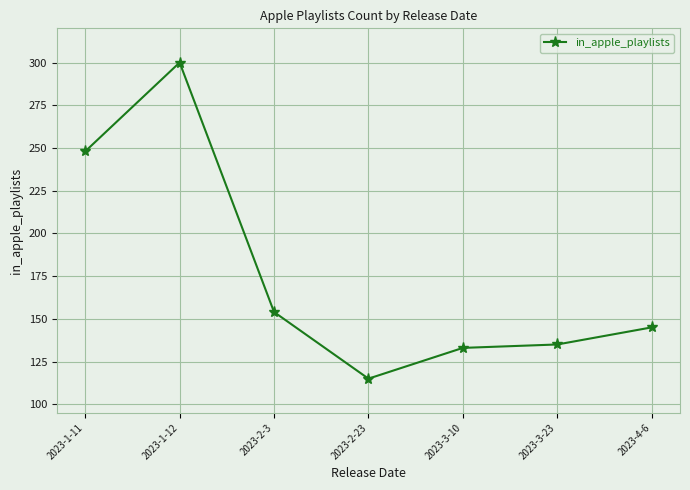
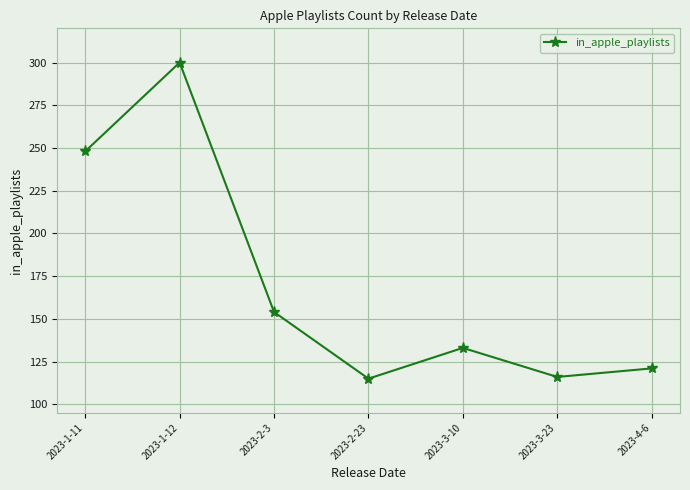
2023-3-23: 135 -> 116
2023-4-6: 145 -> 121
